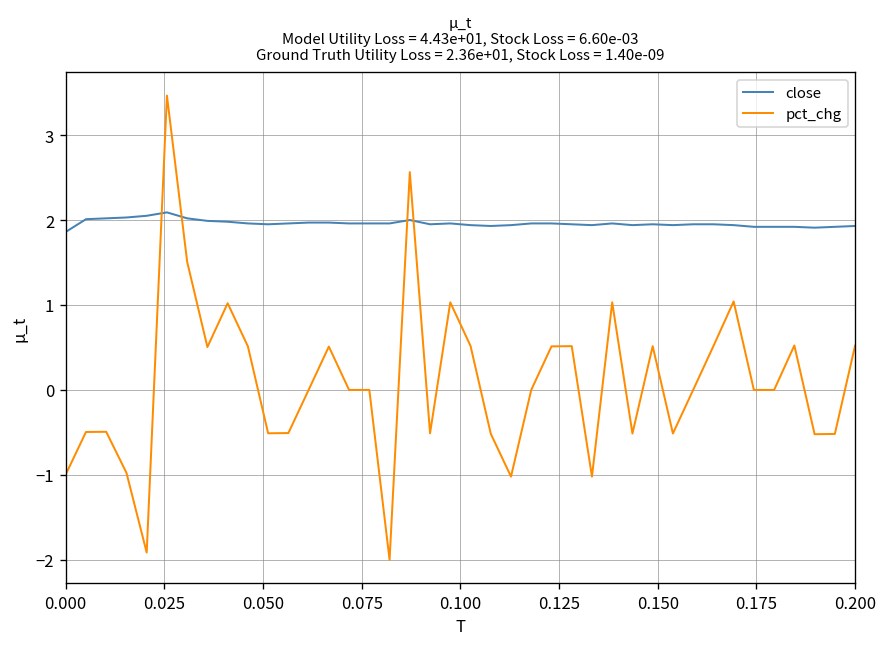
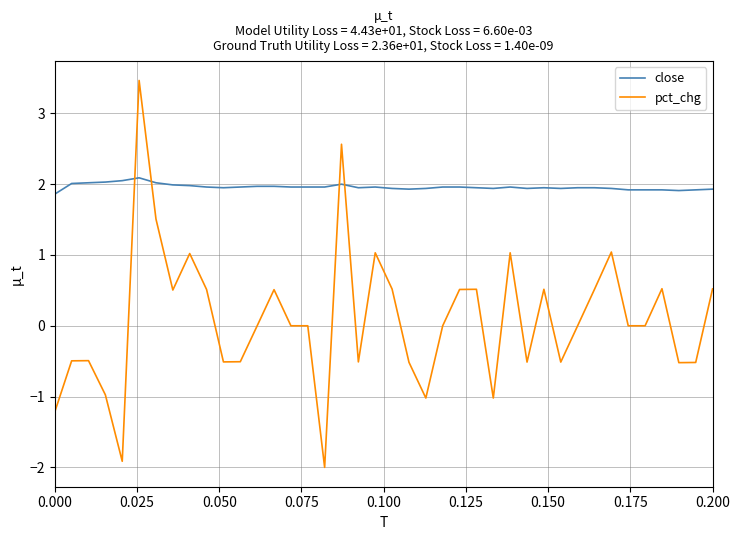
pct_chg, 0.000: -1.0 -> -1.2
